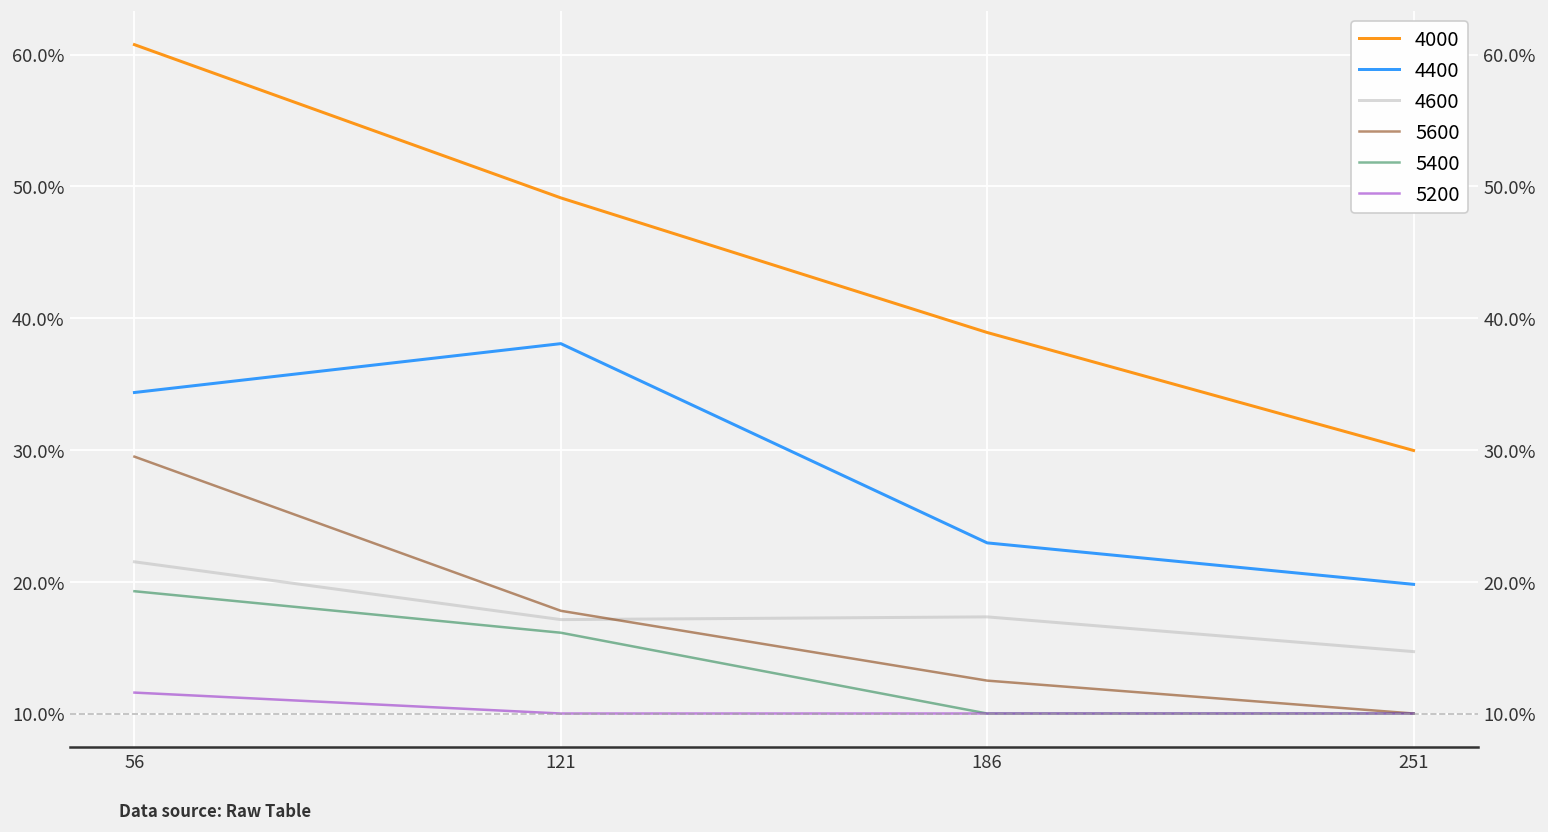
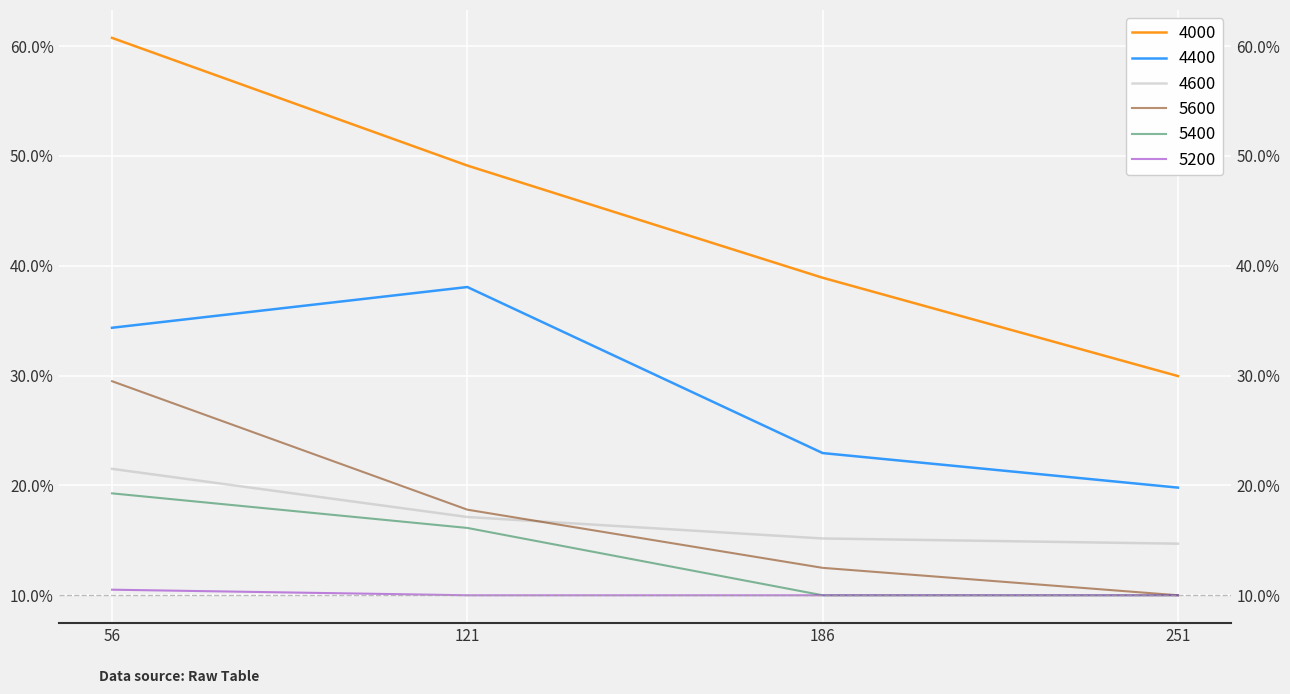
5200, 56: 11.6% -> 10.5%
4600, 186: 17.3% -> 15.2%
